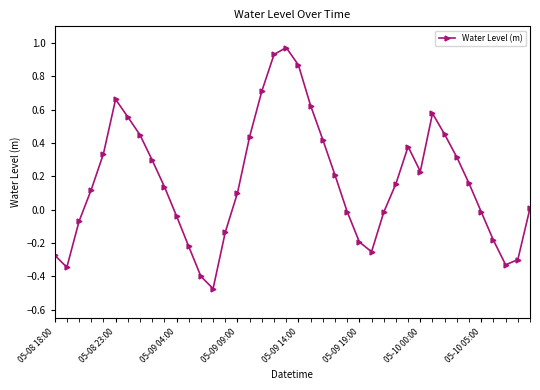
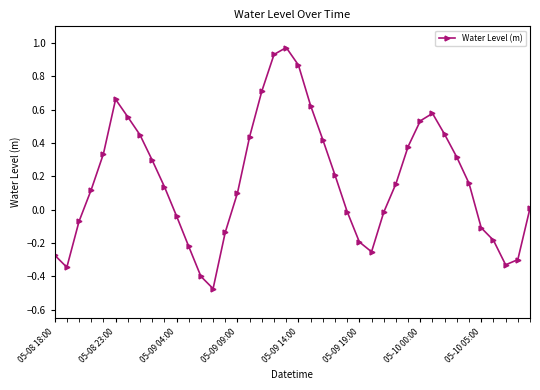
05-10 00:00: 0.23 -> 0.53
05-10 05:00: -0.01 -> -0.11
